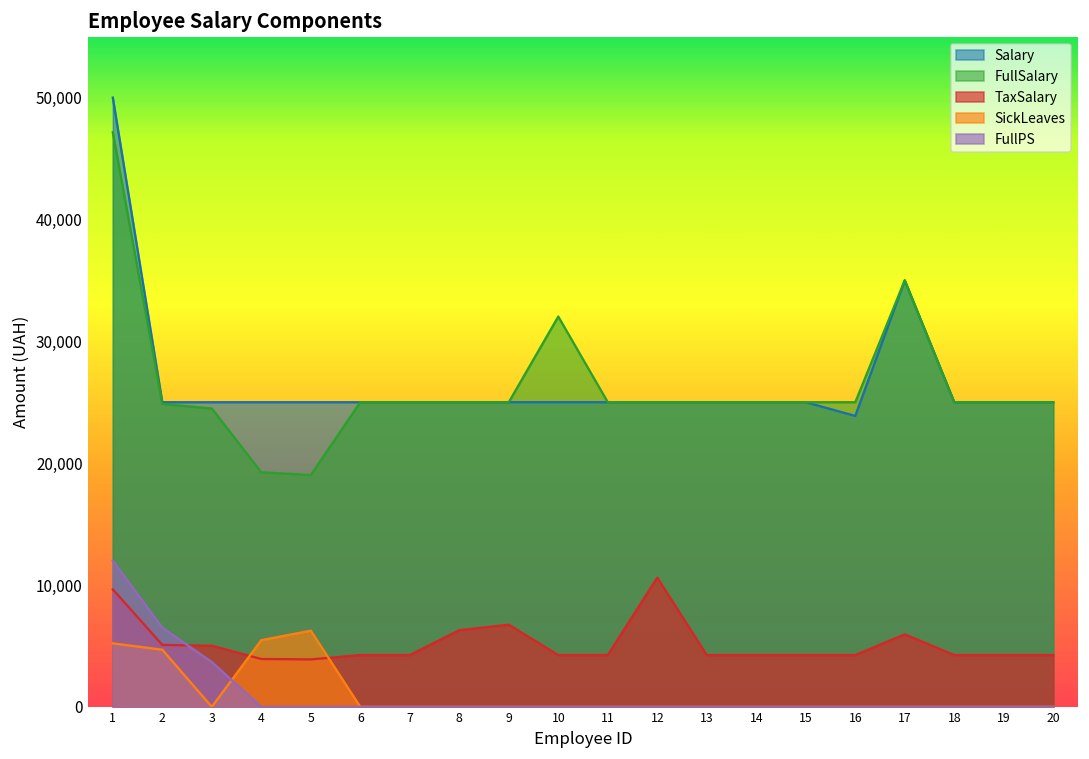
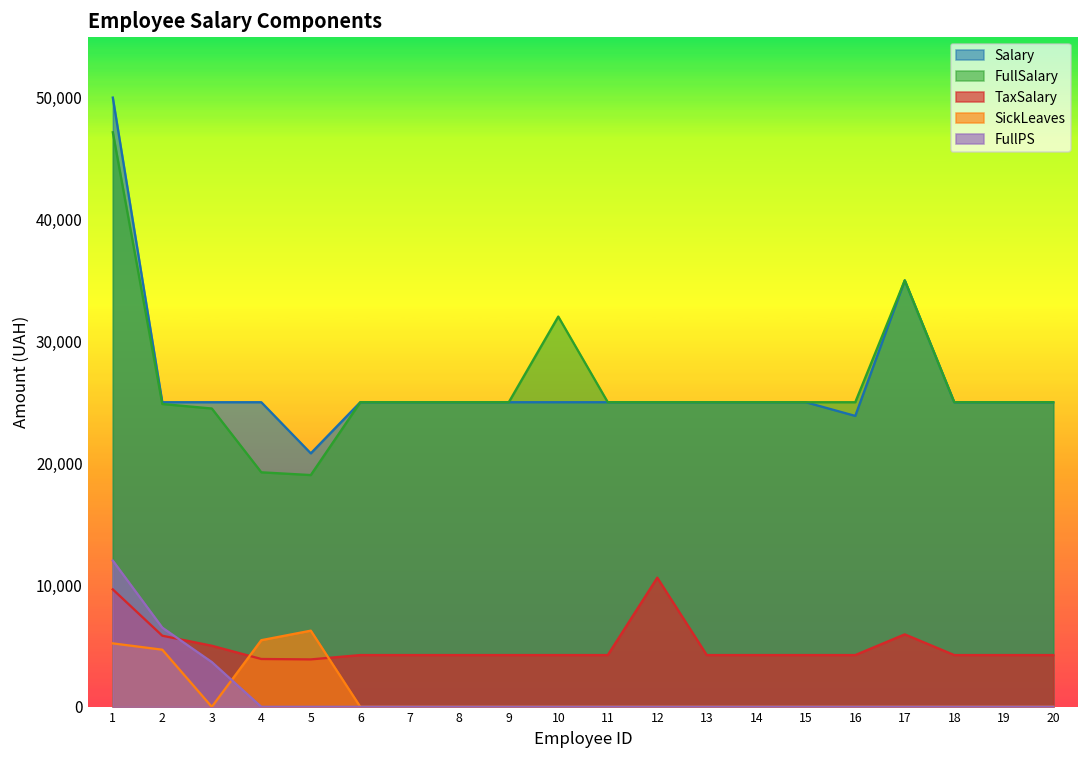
TaxSalary, 2: 5,100 -> 5,800
Salary, 5: 25,000 -> 20,800
TaxSalary, 8: 6,300 -> 4,300
TaxSalary, 9: 6,700 -> 4,300
